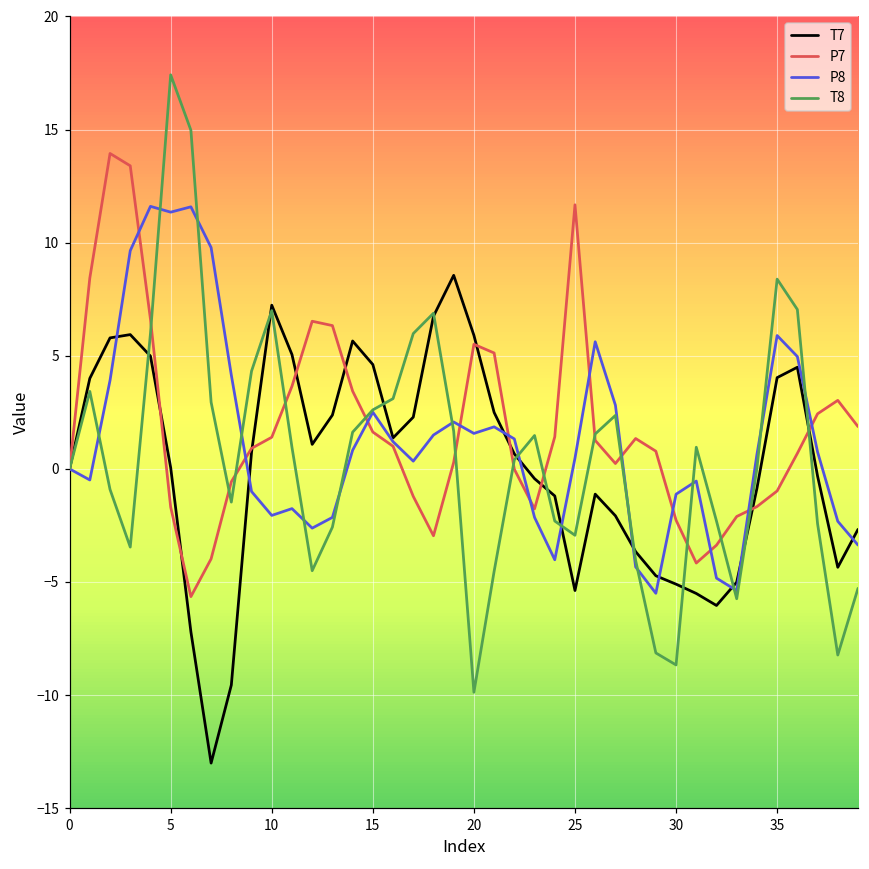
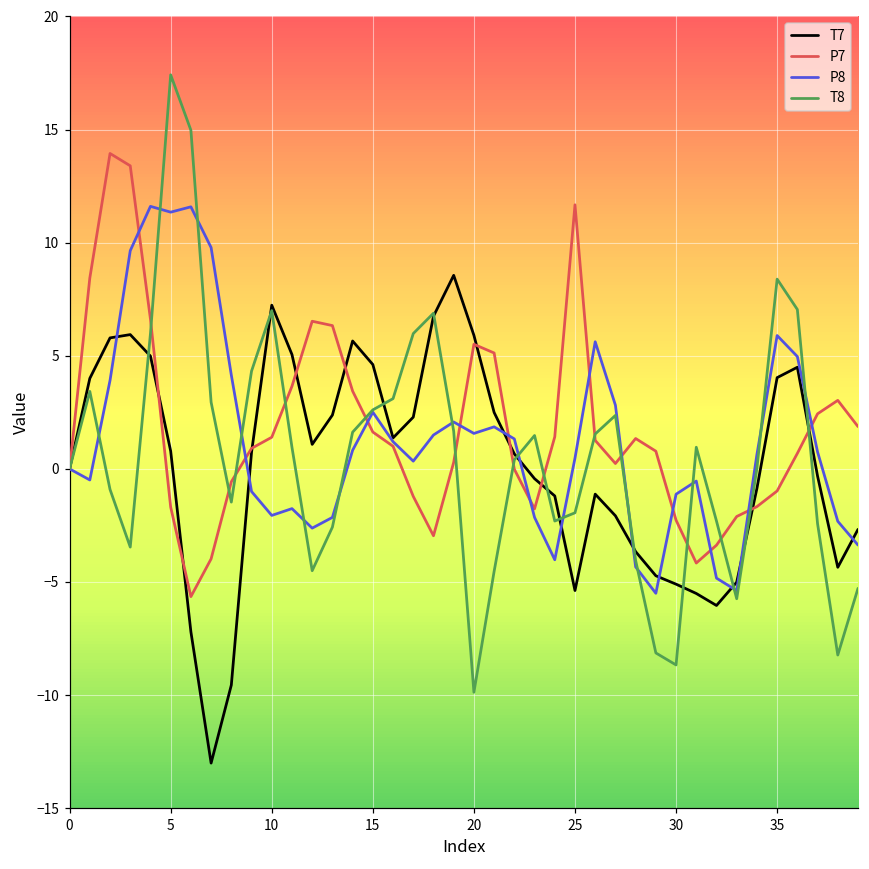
T7, 5: 0.1 -> 0.8
T8, 25: -2.9 -> -1.9
